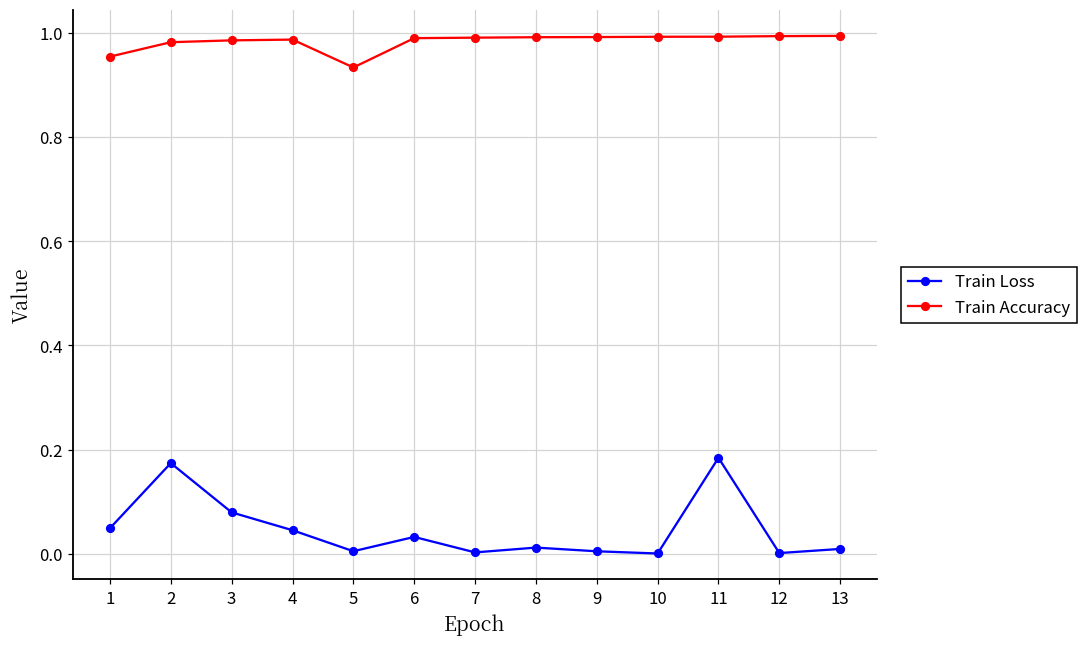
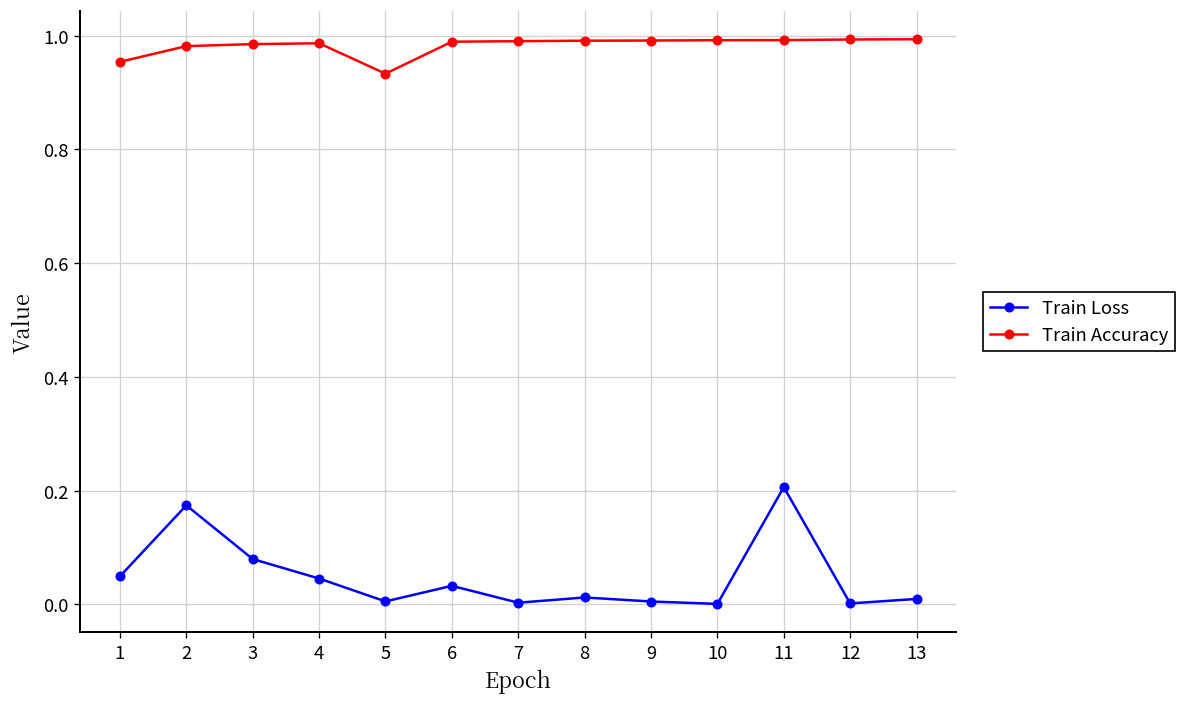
Train Loss, 11: 0.18 -> 0.21
